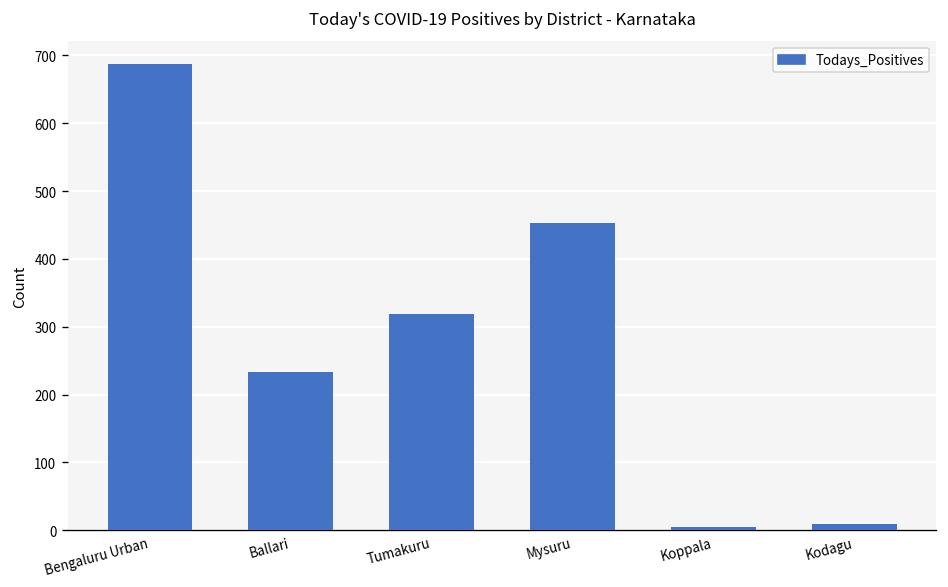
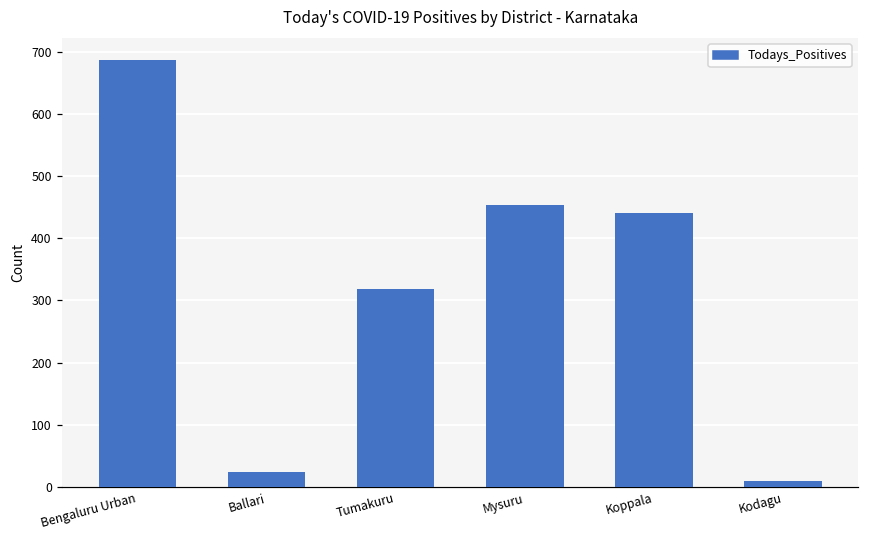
Ballari: 230 -> 20
Koppala: 10 -> 440
